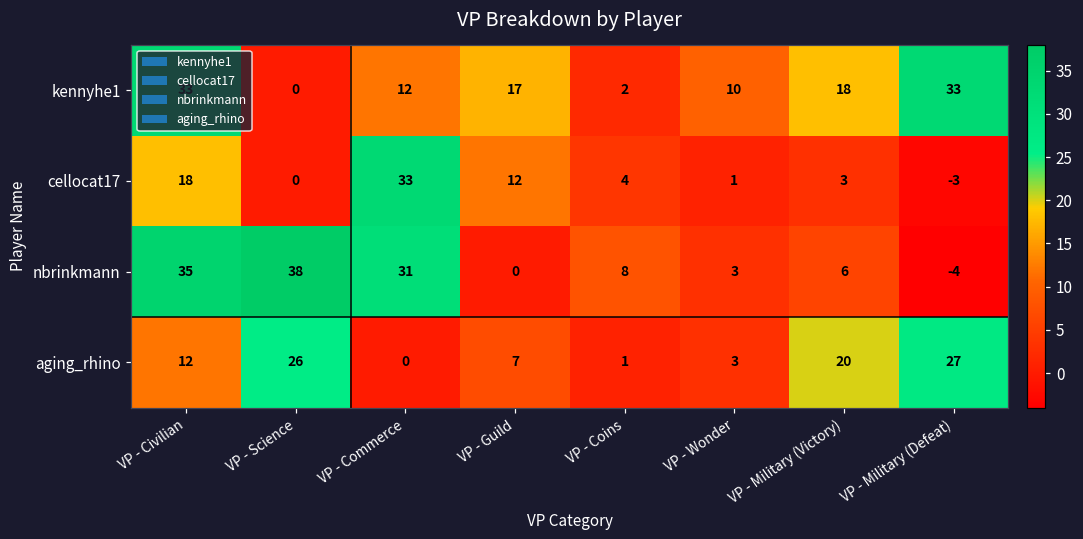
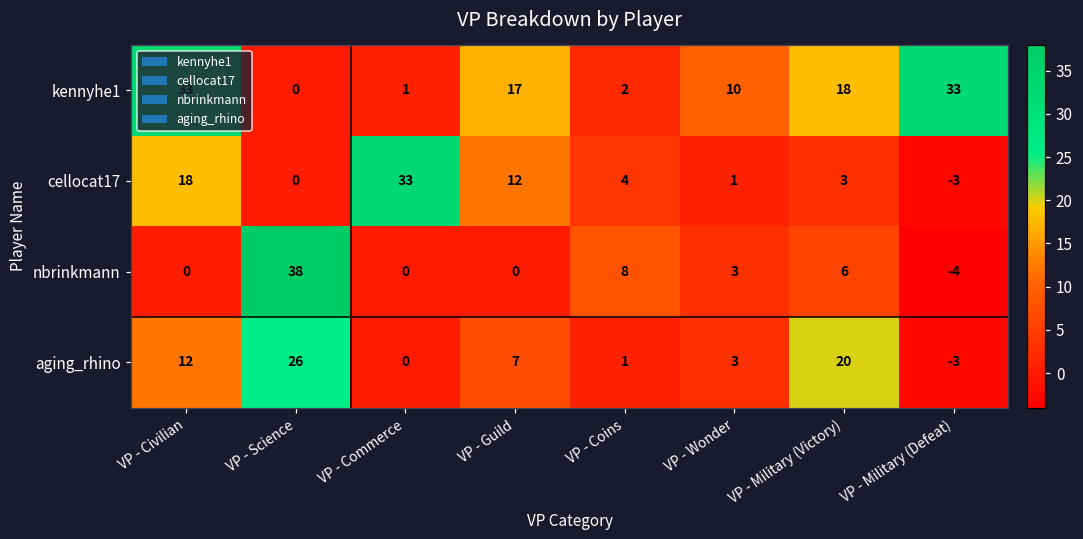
kennyhe1, VP - Commerce: 12 -> 1
nbrinkmann, VP - Civilian: 35 -> 0
nbrinkmann, VP - Commerce: 31 -> 0
aging_rhino, VP - Military (Defeat): 27 -> -3
